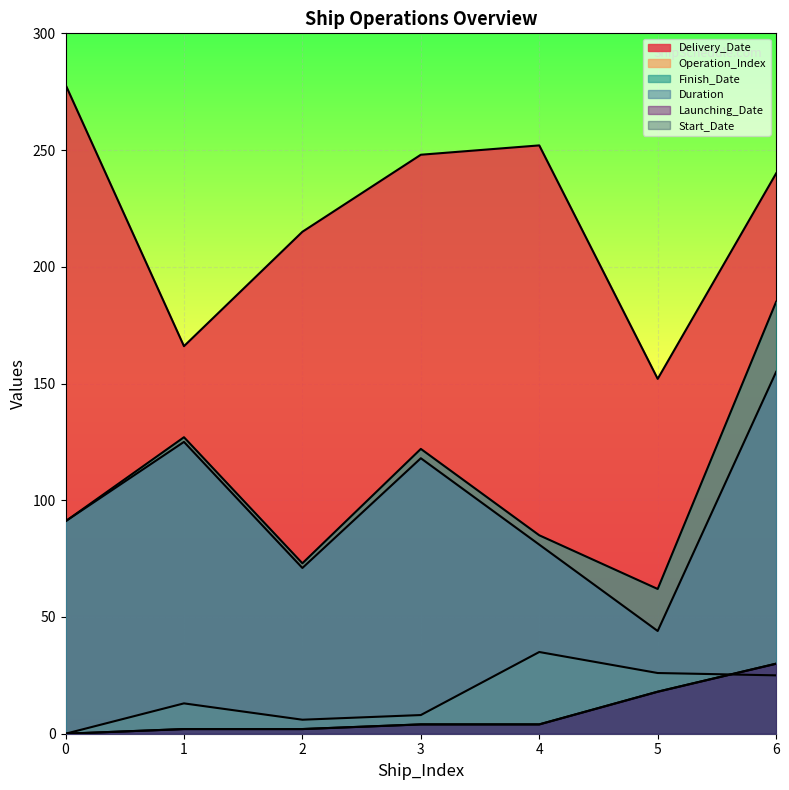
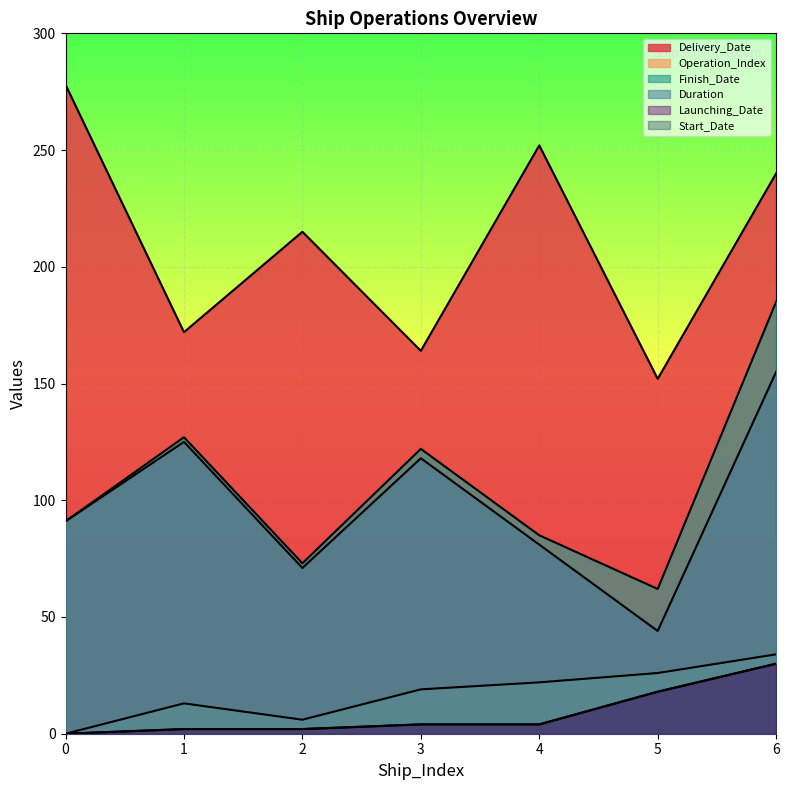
Delivery_Date, 1: 166 -> 172
Delivery_Date, 3: 248 -> 164
Operation_Index, 3: 8 -> 19
Operation_Index, 4: 35 -> 22
Operation_Index, 6: 25 -> 34
